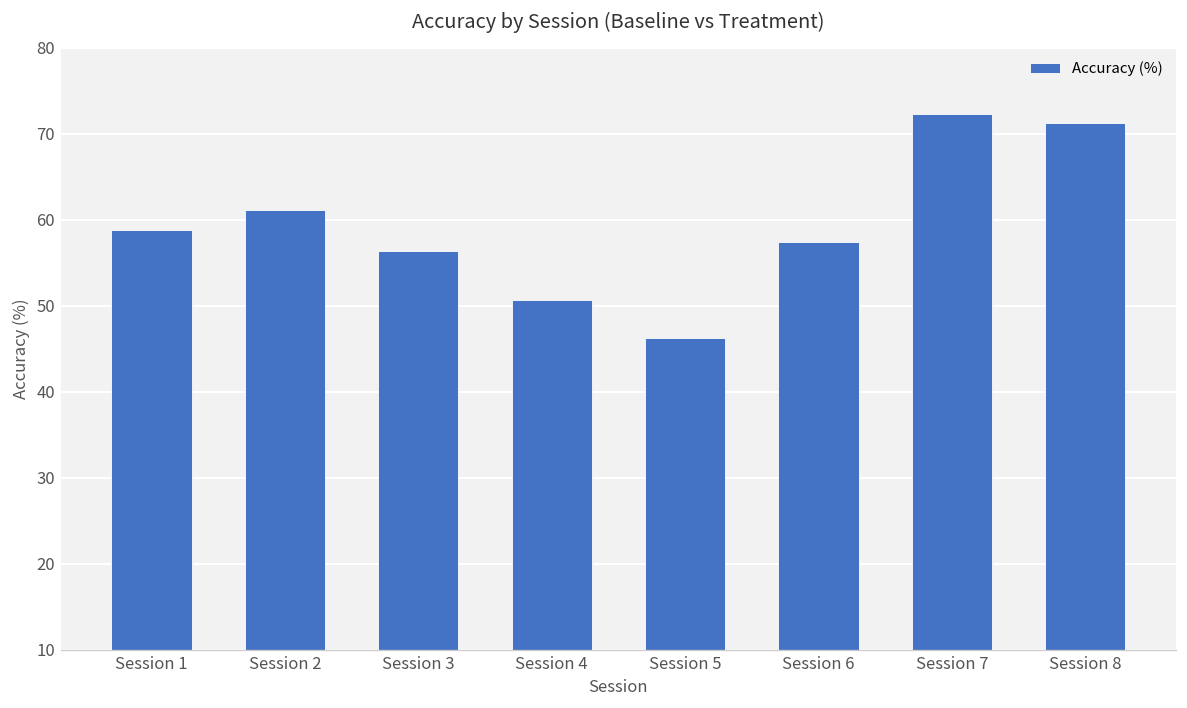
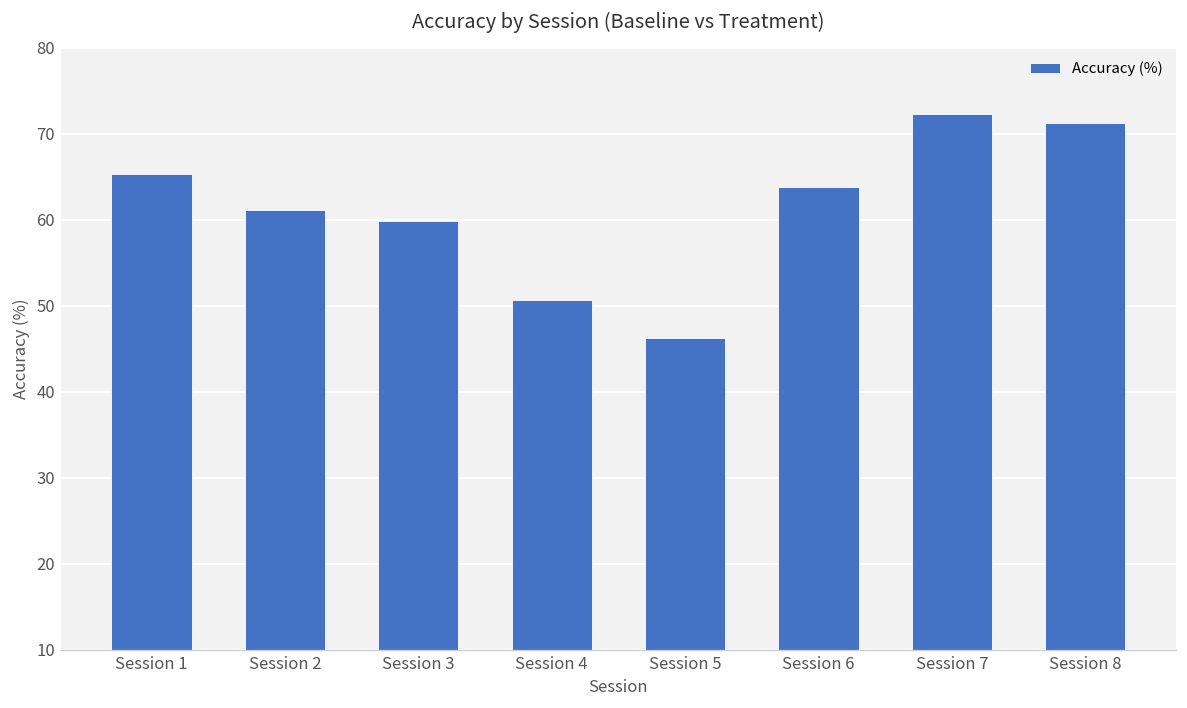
Session 1: 59 -> 65
Session 3: 56 -> 60
Session 6: 57 -> 64
